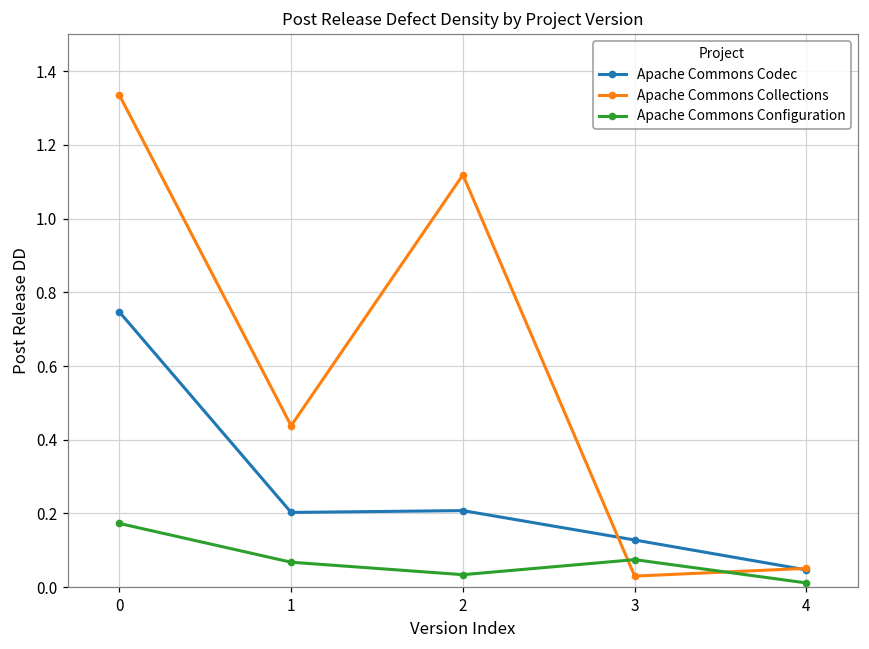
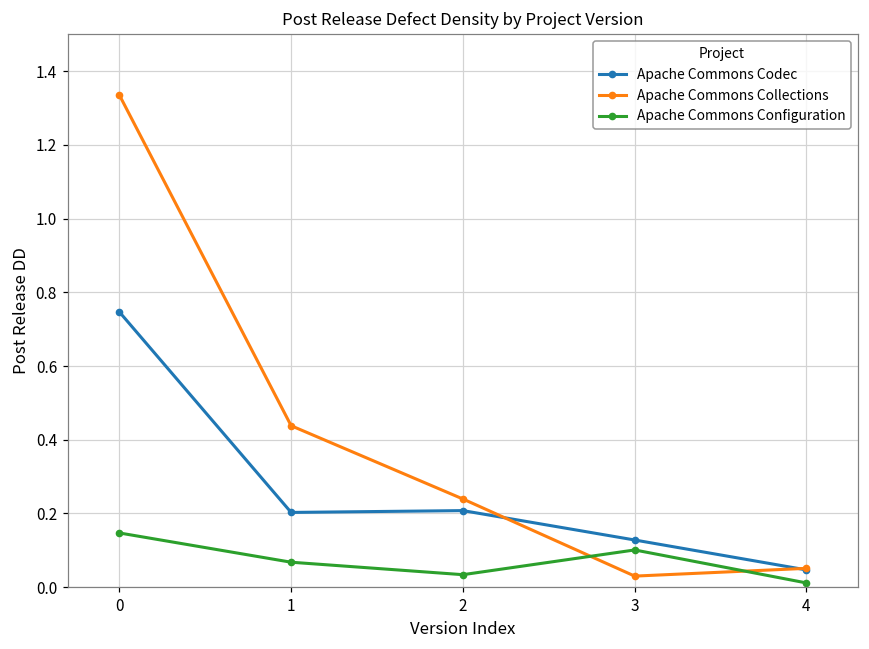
Apache Commons Configuration, 0: 0.17 -> 0.15
Apache Commons Collections, 2: 1.12 -> 0.24
Apache Commons Configuration, 3: 0.07 -> 0.10
